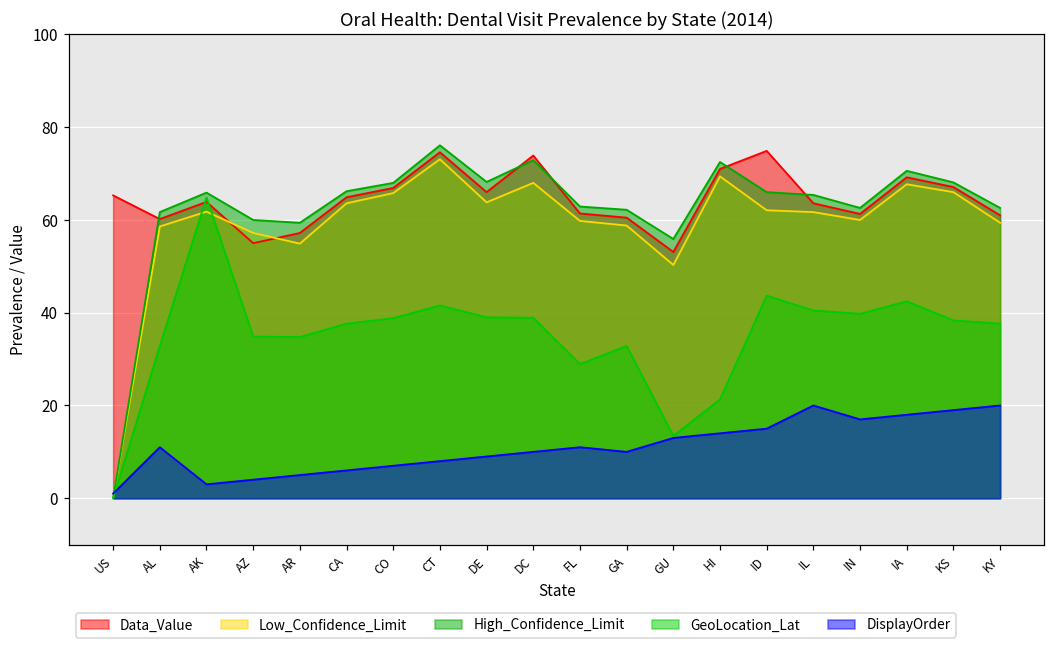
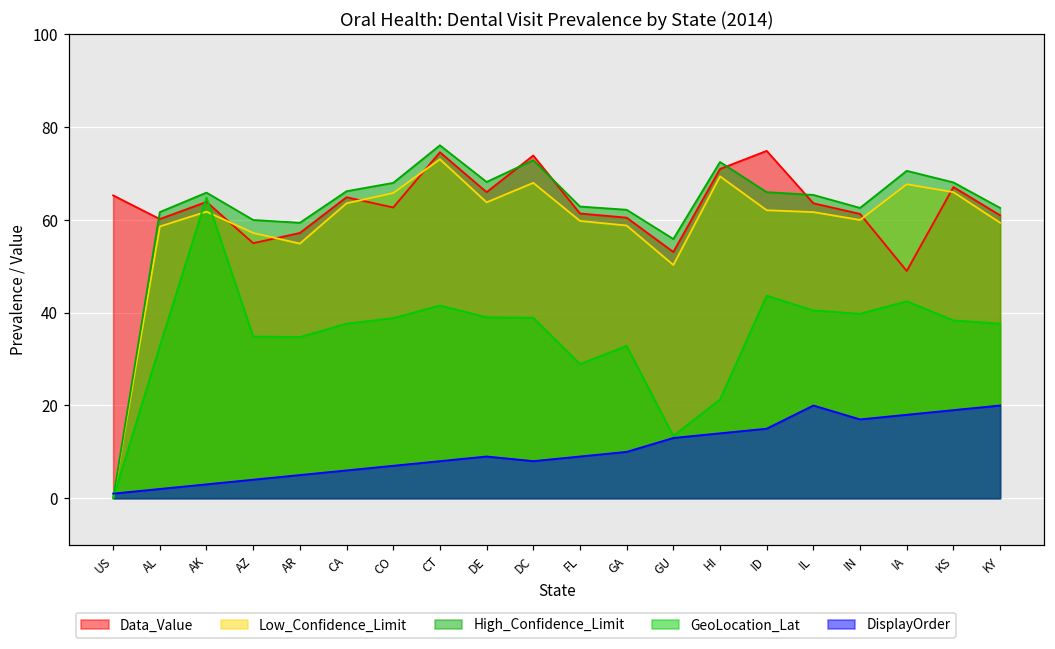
DisplayOrder, AL: 11 -> 2
Data_Value, CO: 67 -> 63
DisplayOrder, DC: 10 -> 8
DisplayOrder, FL: 11 -> 9
Data_Value, IA: 69 -> 49
